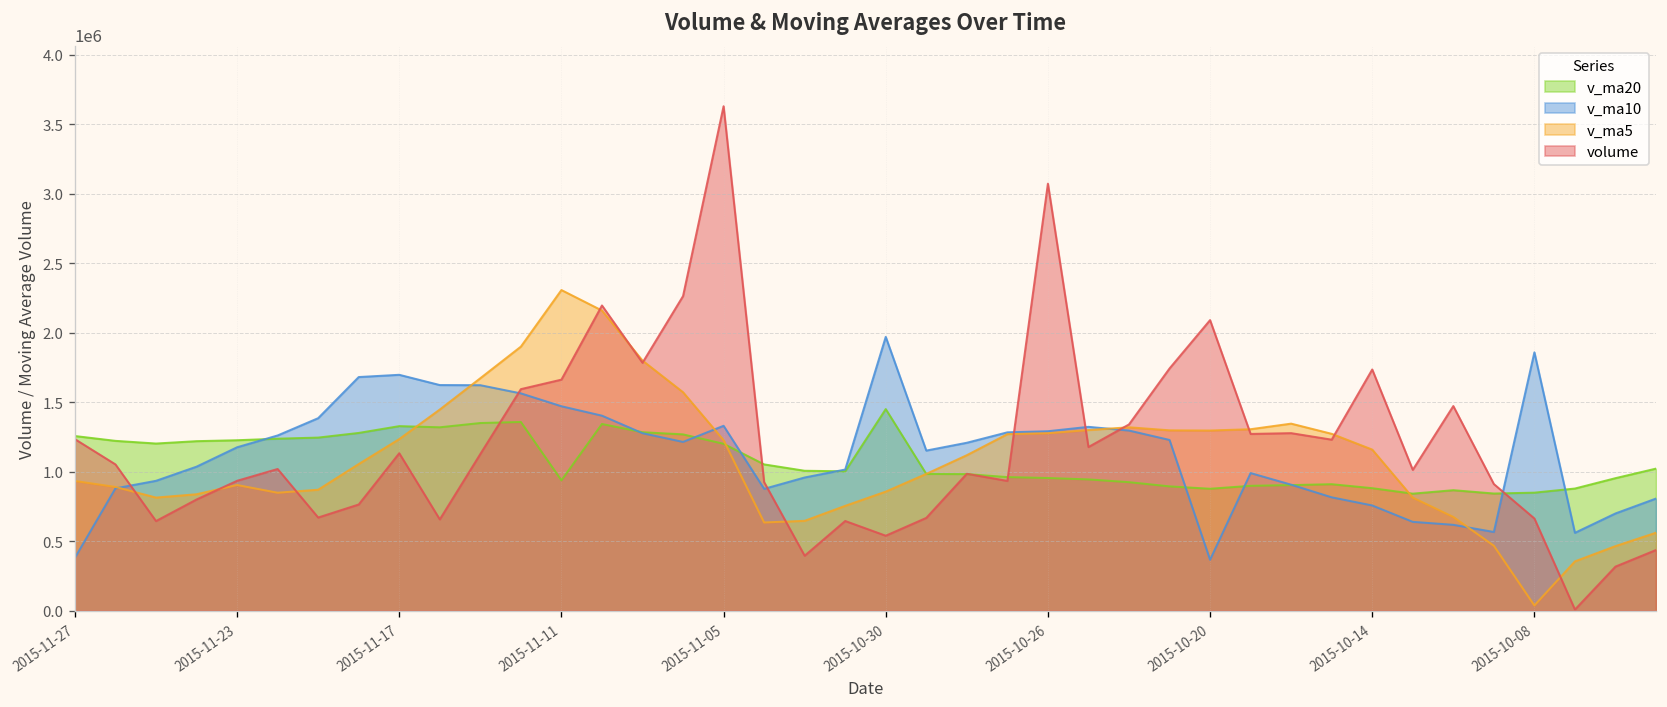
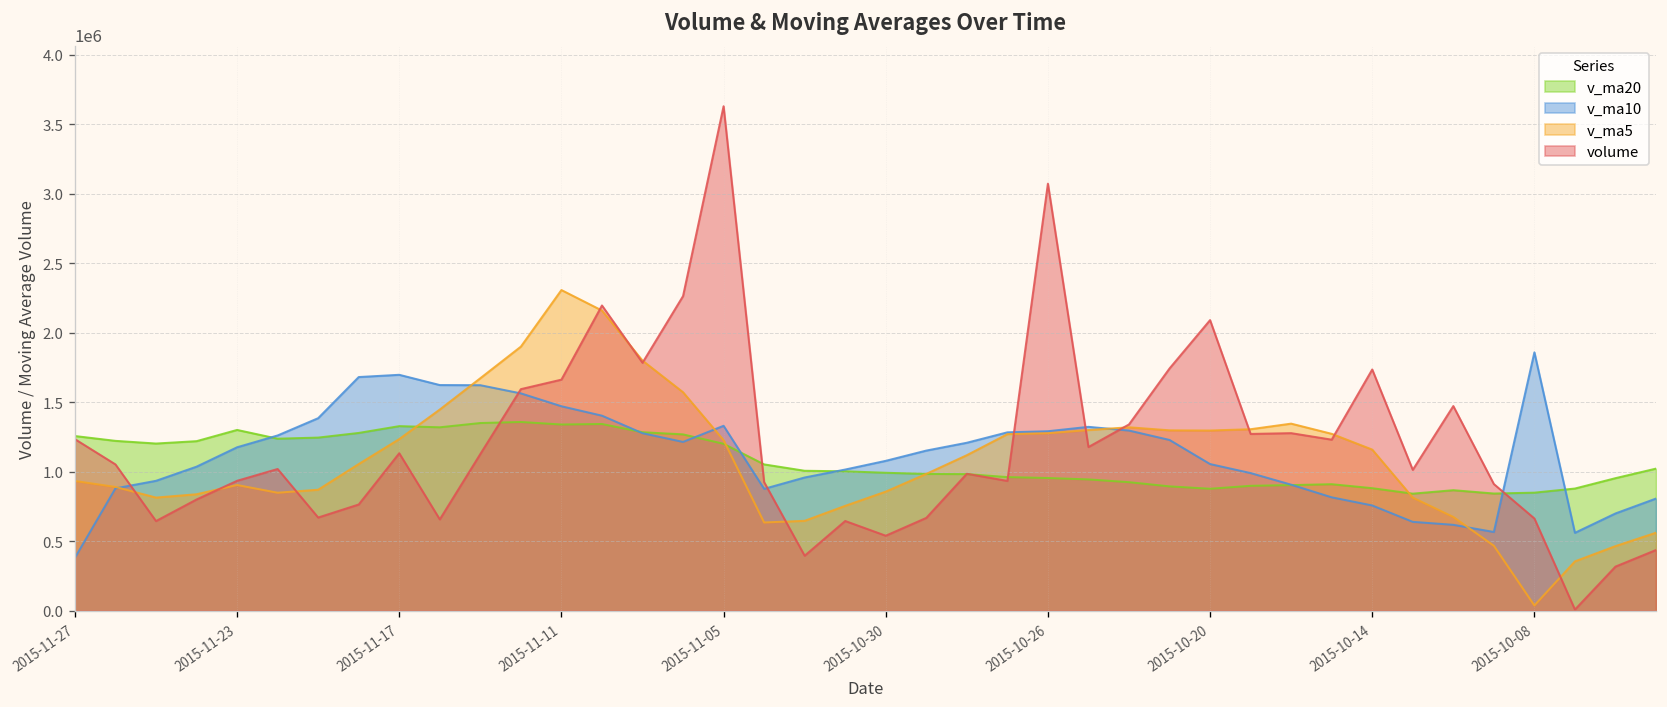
v_ma20, 2015-11-23: 1230000 -> 1300000
v_ma20, 2015-11-11: 940000 -> 1340000
v_ma20, 2015-10-30: 1450000 -> 990000
v_ma10, 2015-10-30: 1970000 -> 1080000
v_ma10, 2015-10-20: 370000 -> 1050000
